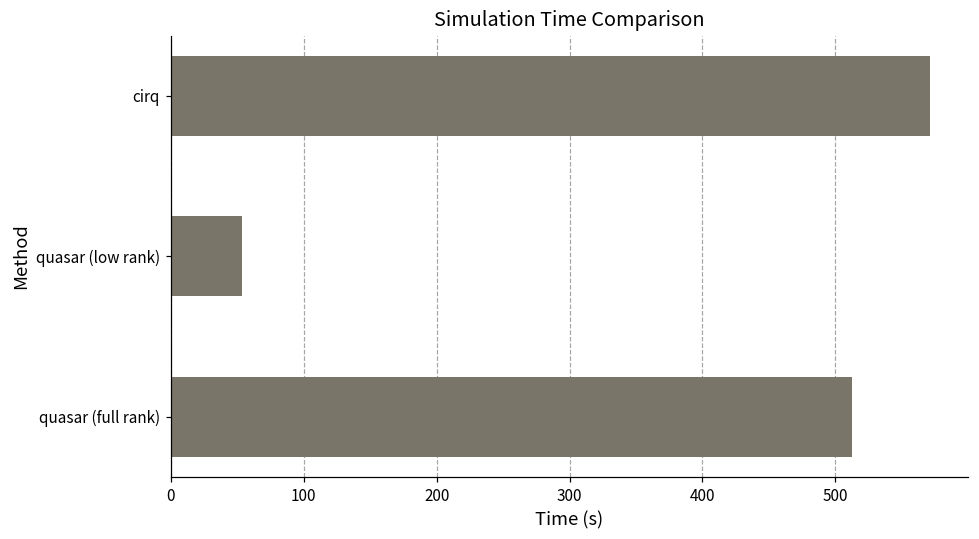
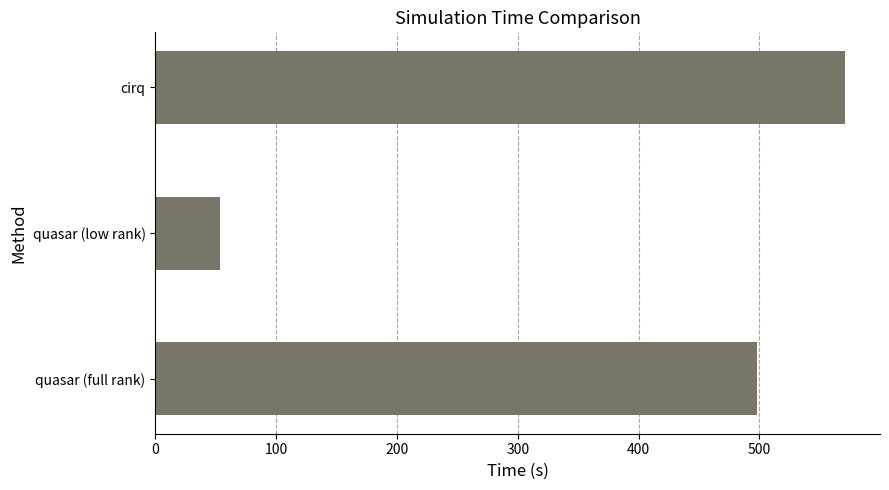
quasar (full rank): 513 -> 498
